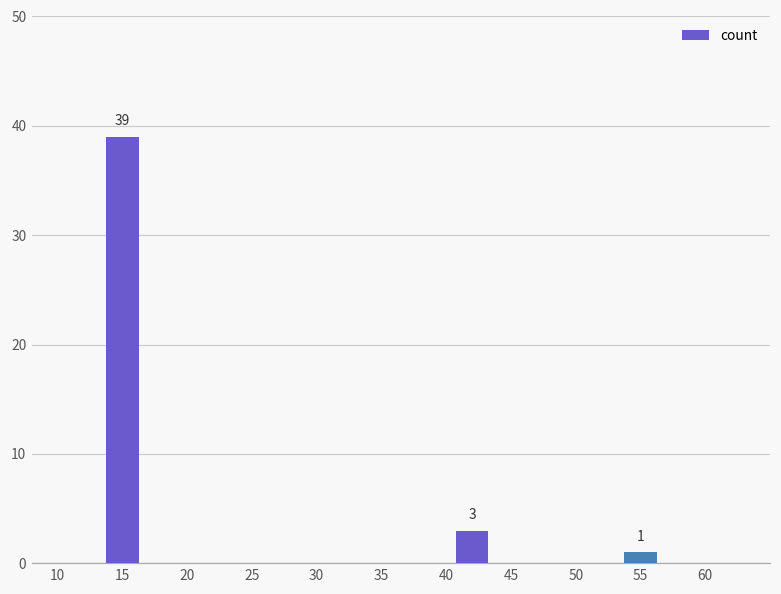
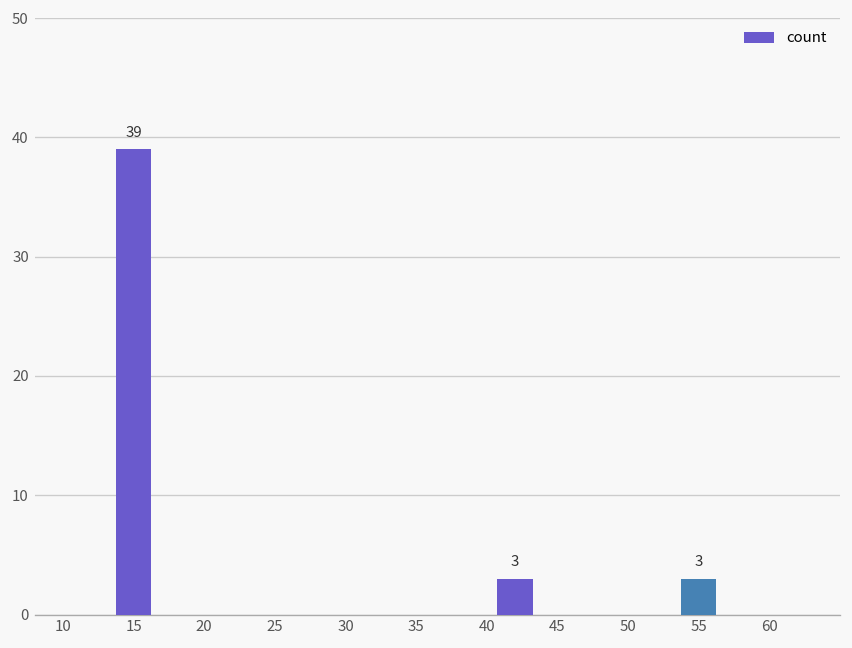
55: 1 -> 3
